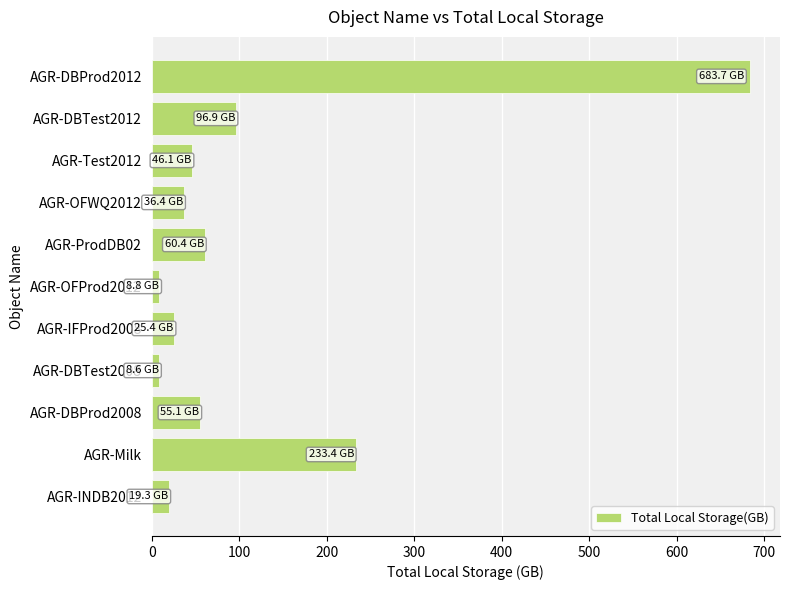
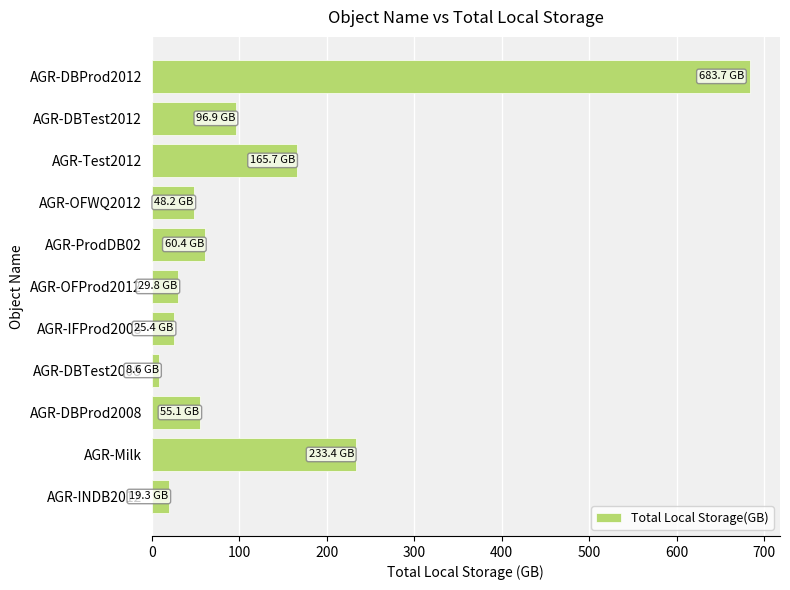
AGR-Test2012: 46.1 -> 165.7
AGR-OFWQ2012: 36.4 -> 48.2
AGR-OFProd2012: 8.8 -> 29.8
